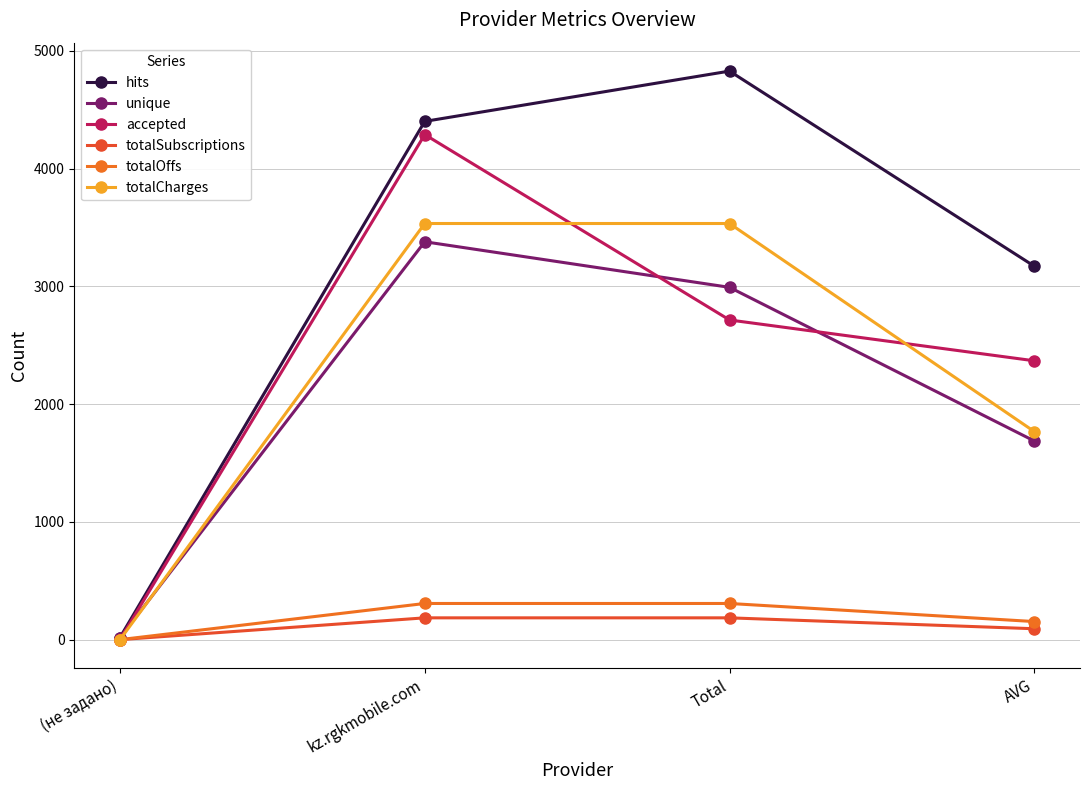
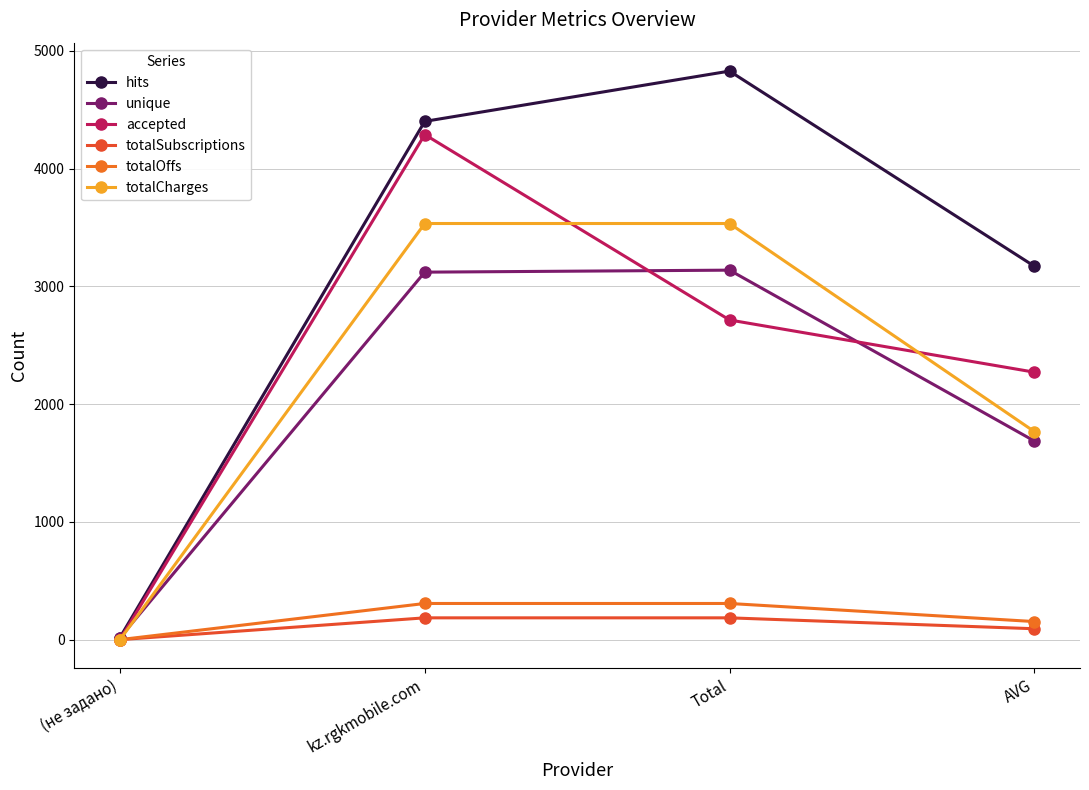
unique, kz.rgkmobile.com: 3380 -> 3120
unique, Total: 2990 -> 3140
accepted, AVG: 2370 -> 2270
